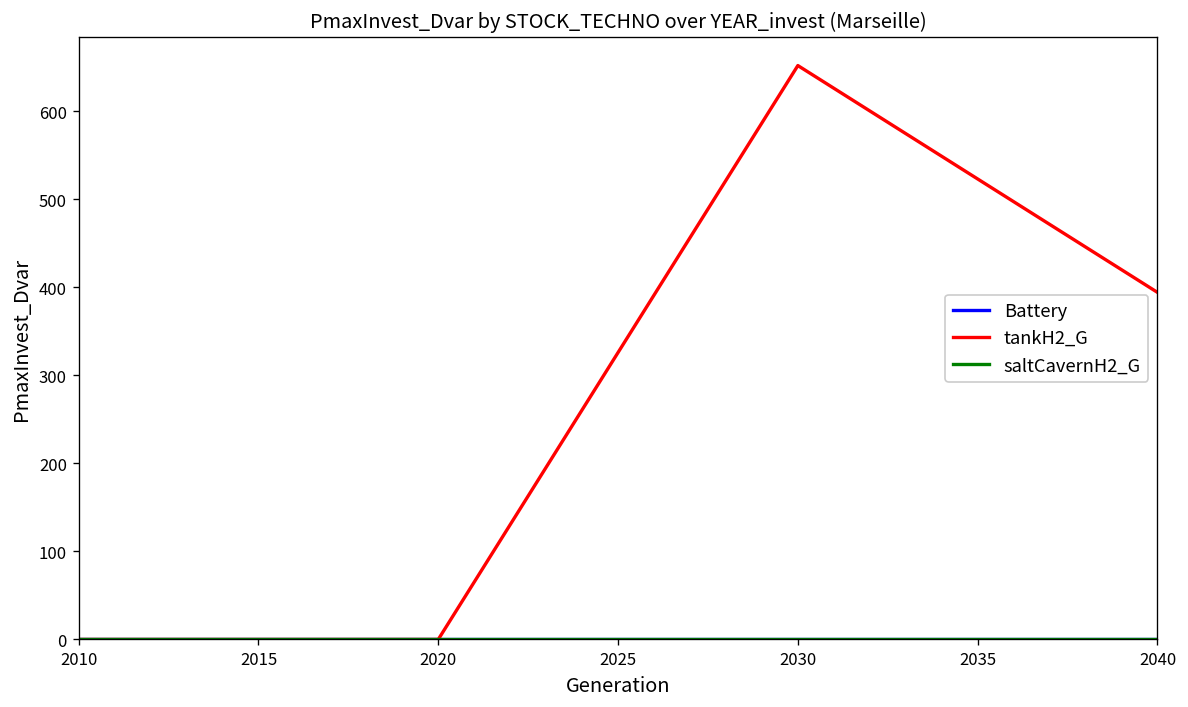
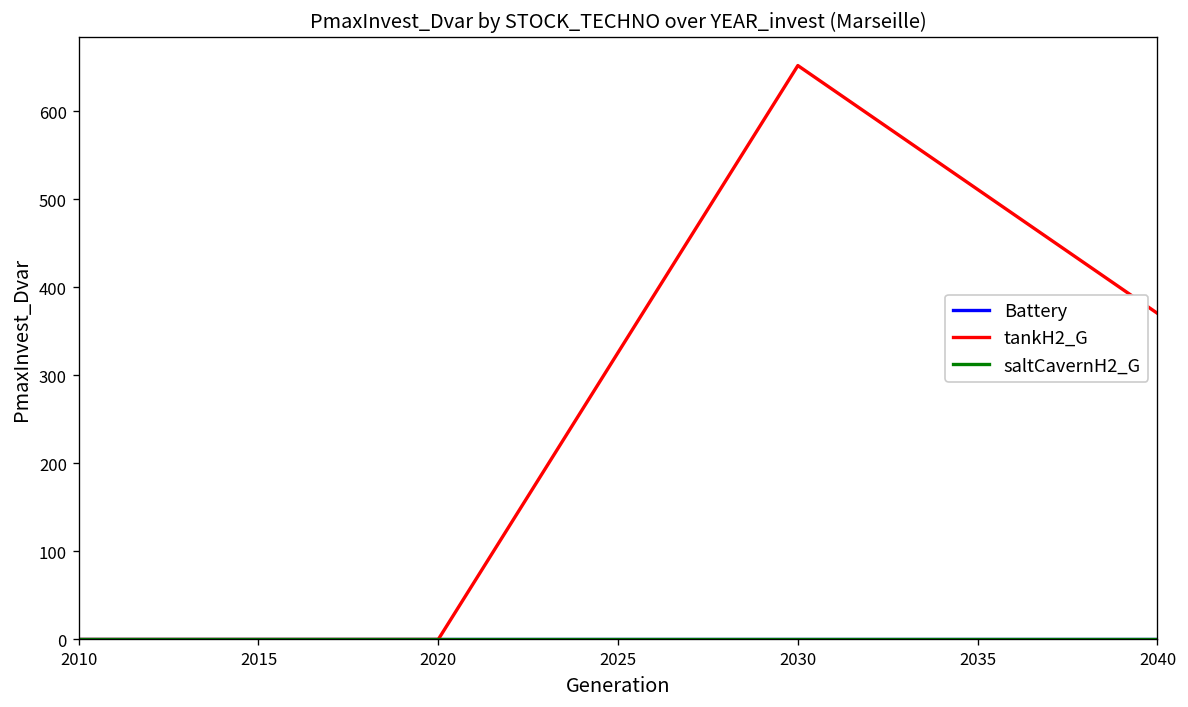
tankH2_G, 2040: 390 -> 370
